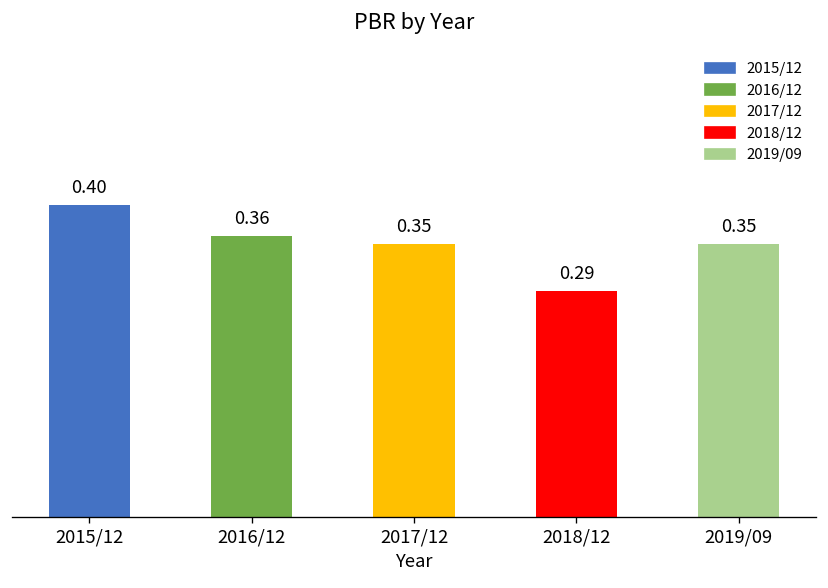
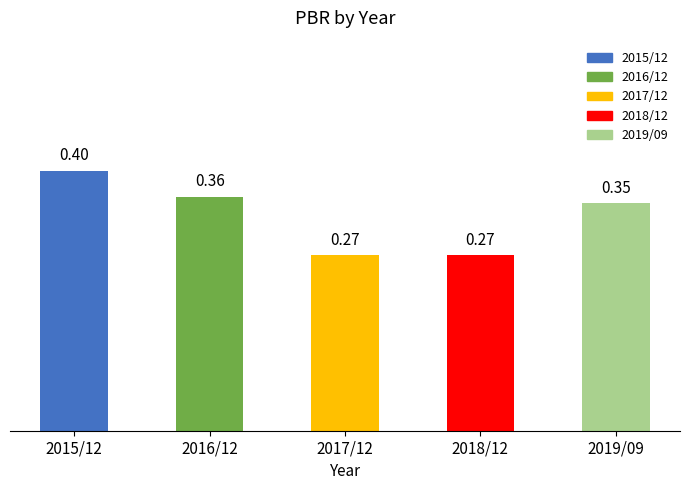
2017/12: 0.35 -> 0.27
2018/12: 0.29 -> 0.27
